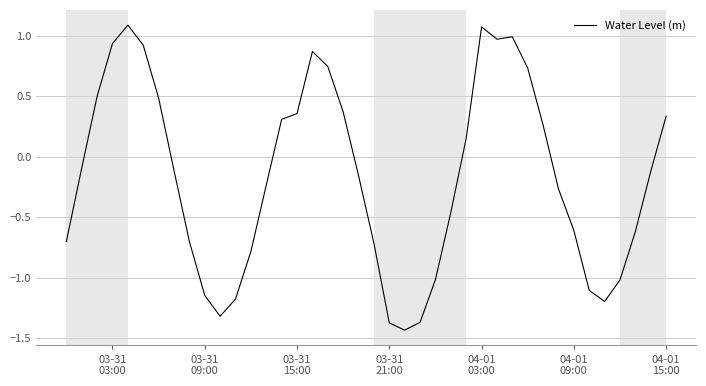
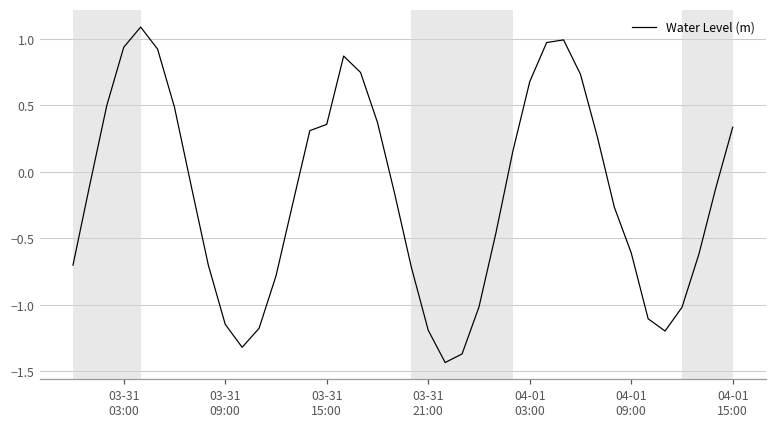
03-31 21:00: -1.37 -> -1.19
04-01 03:00: 1.07 -> 0.68
